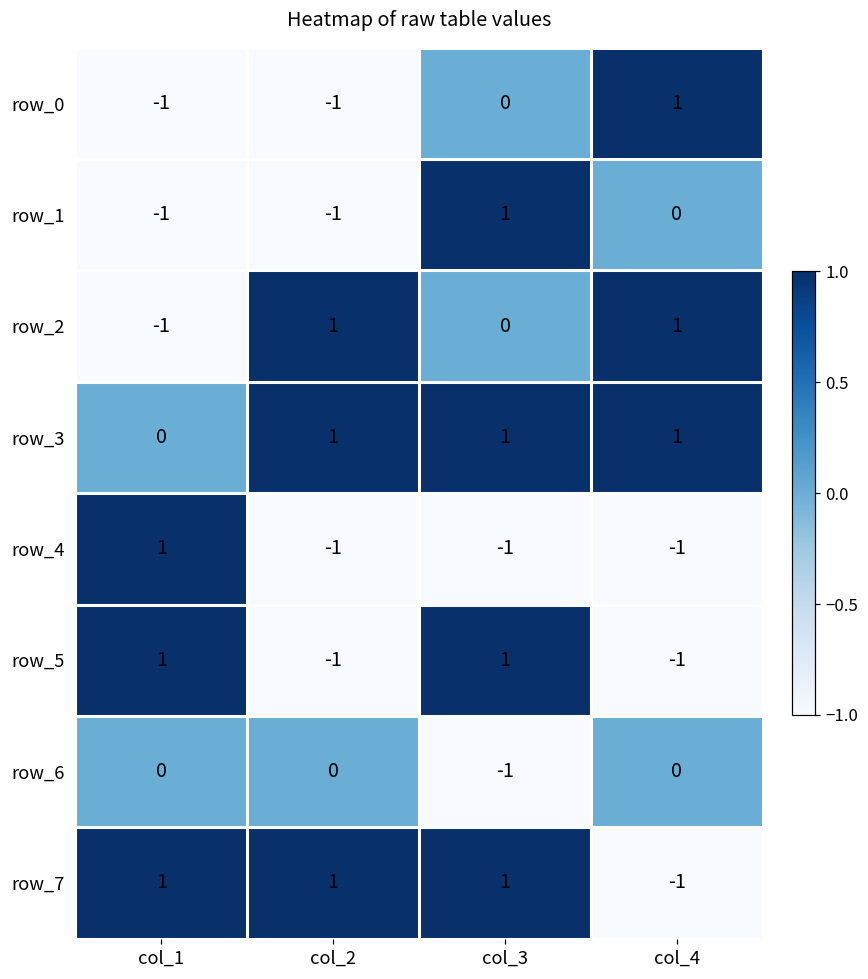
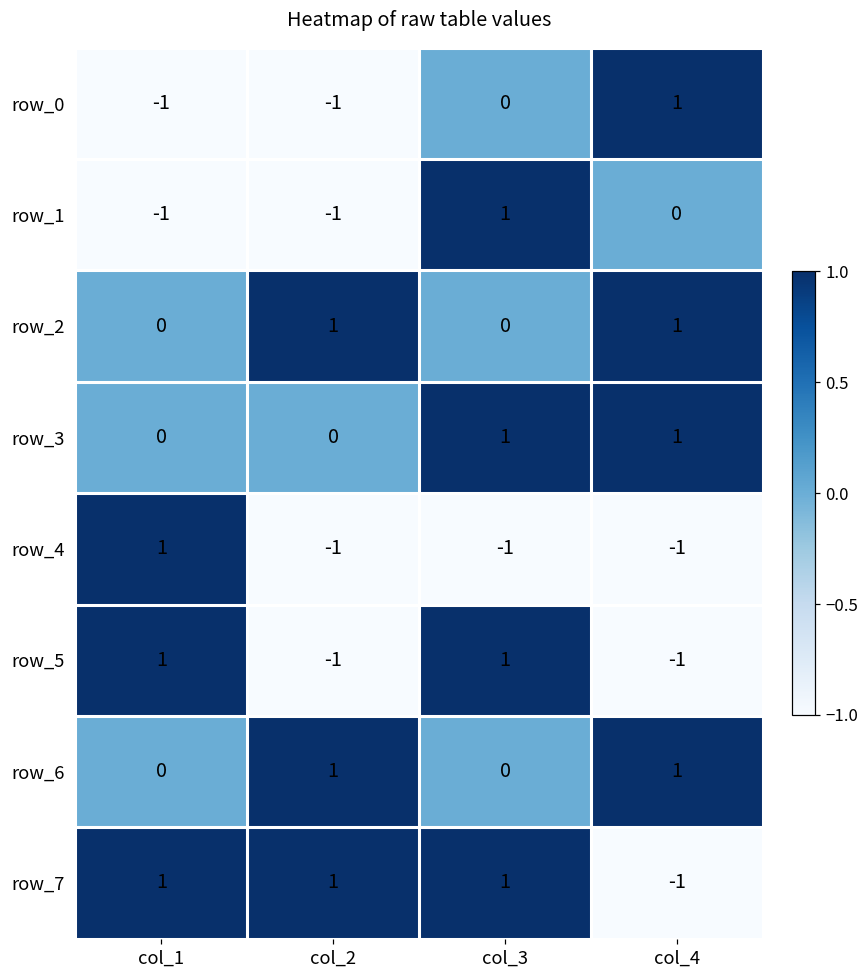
row_2, col_1: -1 -> 0
row_3, col_2: 1 -> 0
row_6, col_2: 0 -> 1
row_6, col_3: -1 -> 0
row_6, col_4: 0 -> 1
